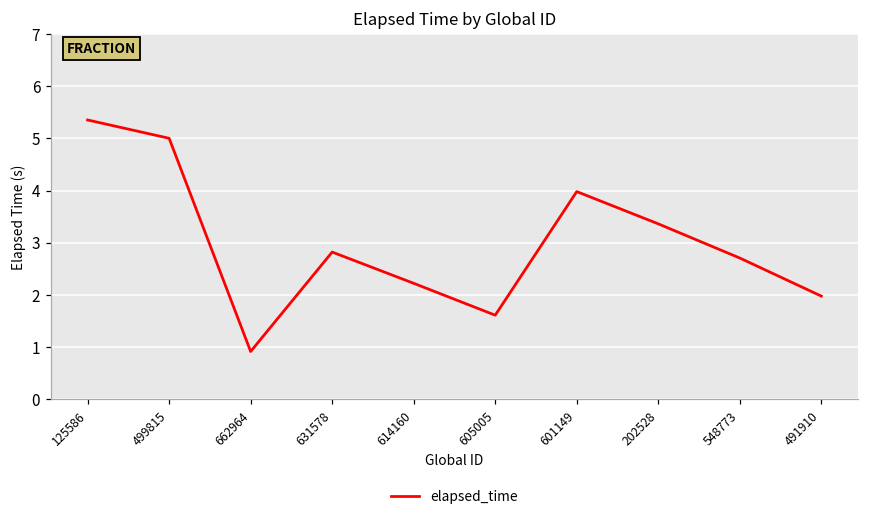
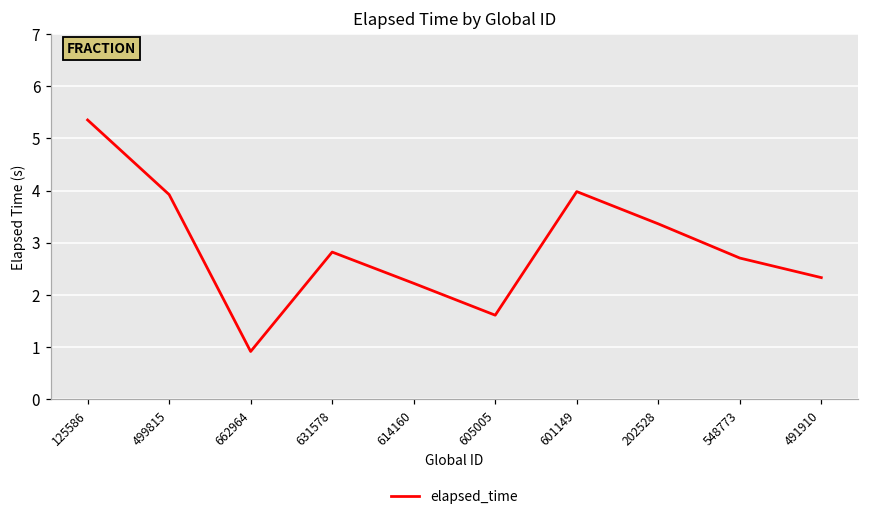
499815: 5.0 -> 3.9
491910: 2.0 -> 2.3
